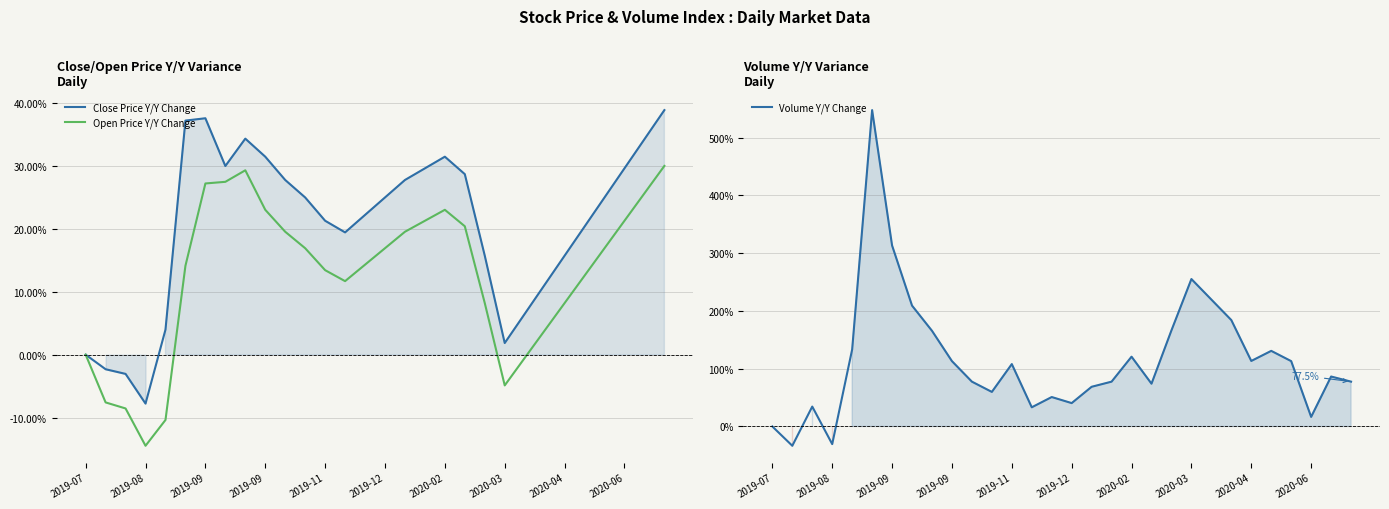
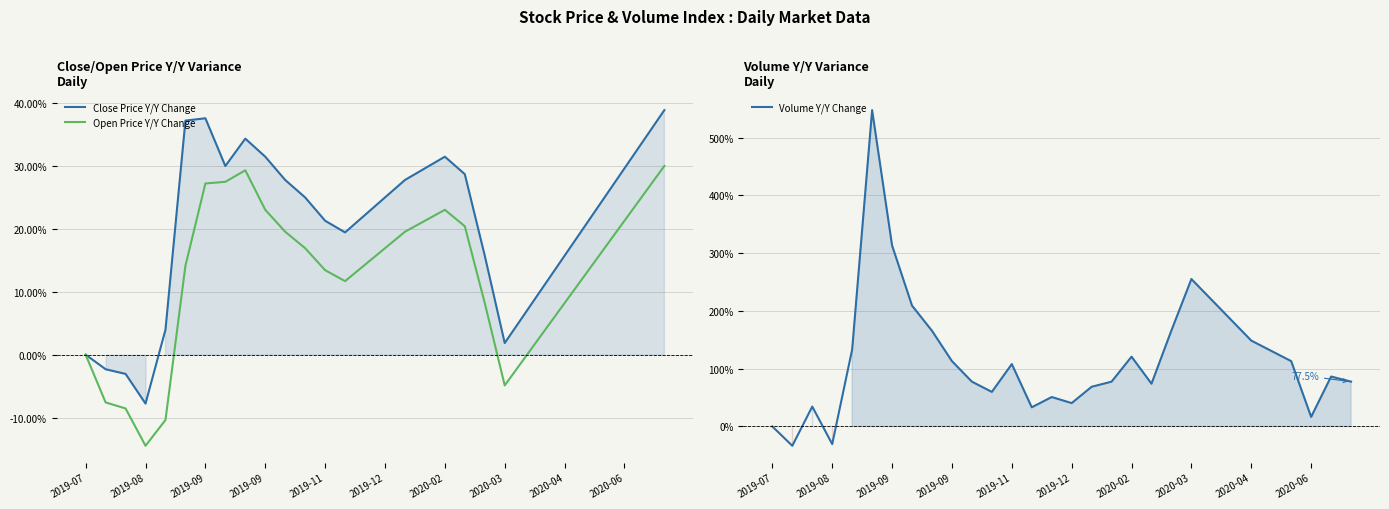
Volume Y/Y Variance Daily, 2020-04: 110% -> 150%
